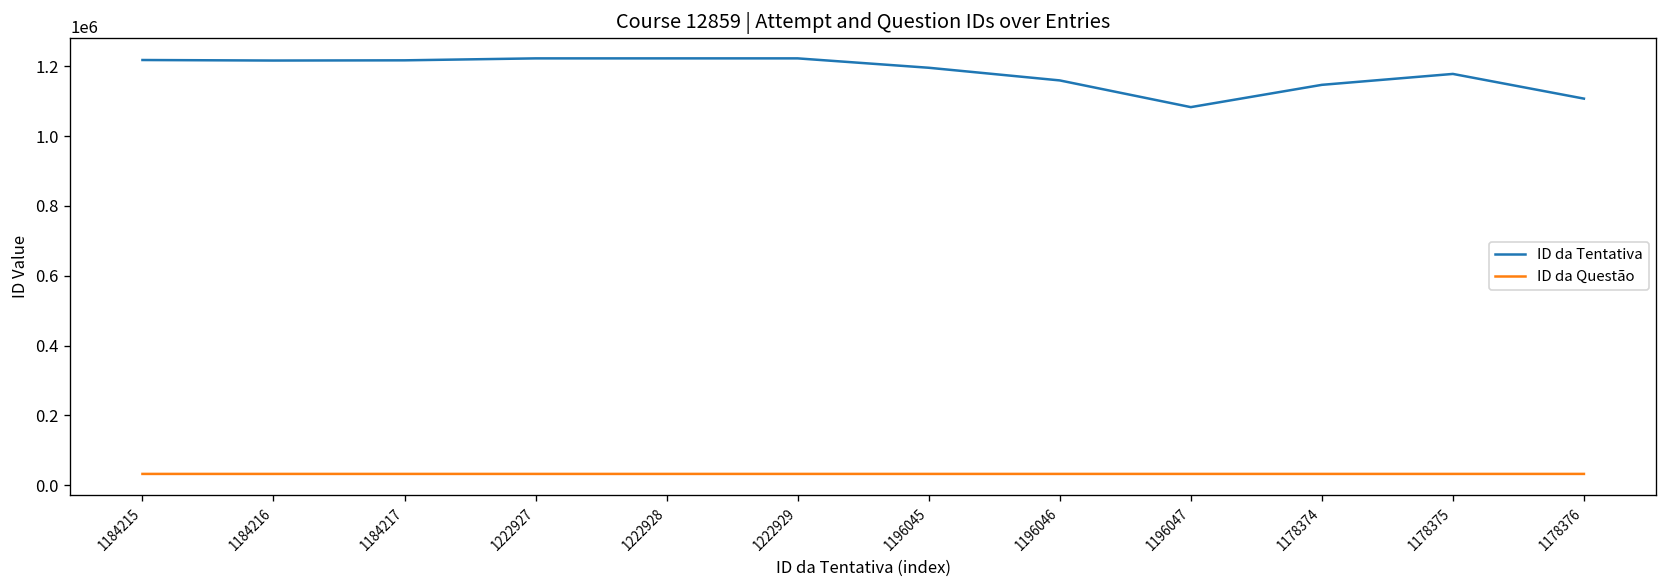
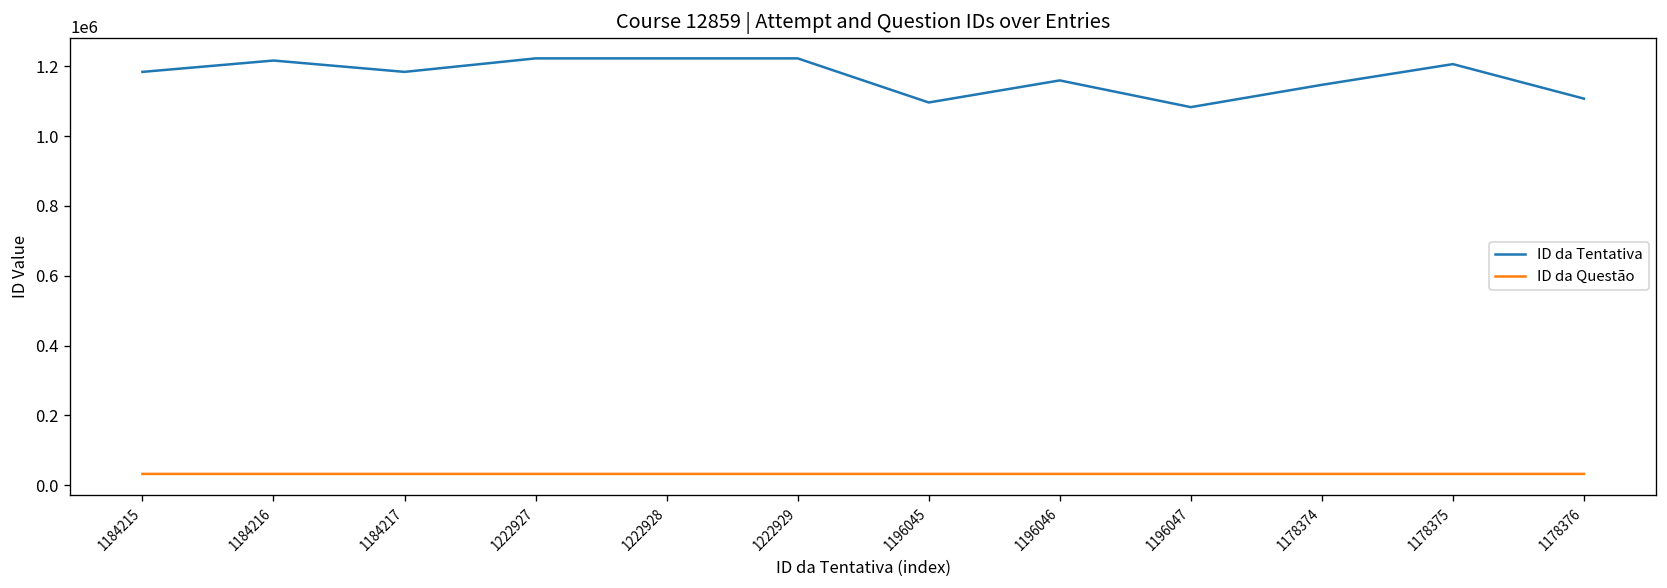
ID da Tentativa, 1184215: 1220000 -> 1180000
ID da Tentativa, 1184217: 1220000 -> 1180000
ID da Tentativa, 1196045: 1200000 -> 1100000
ID da Tentativa, 1178375: 1180000 -> 1210000
